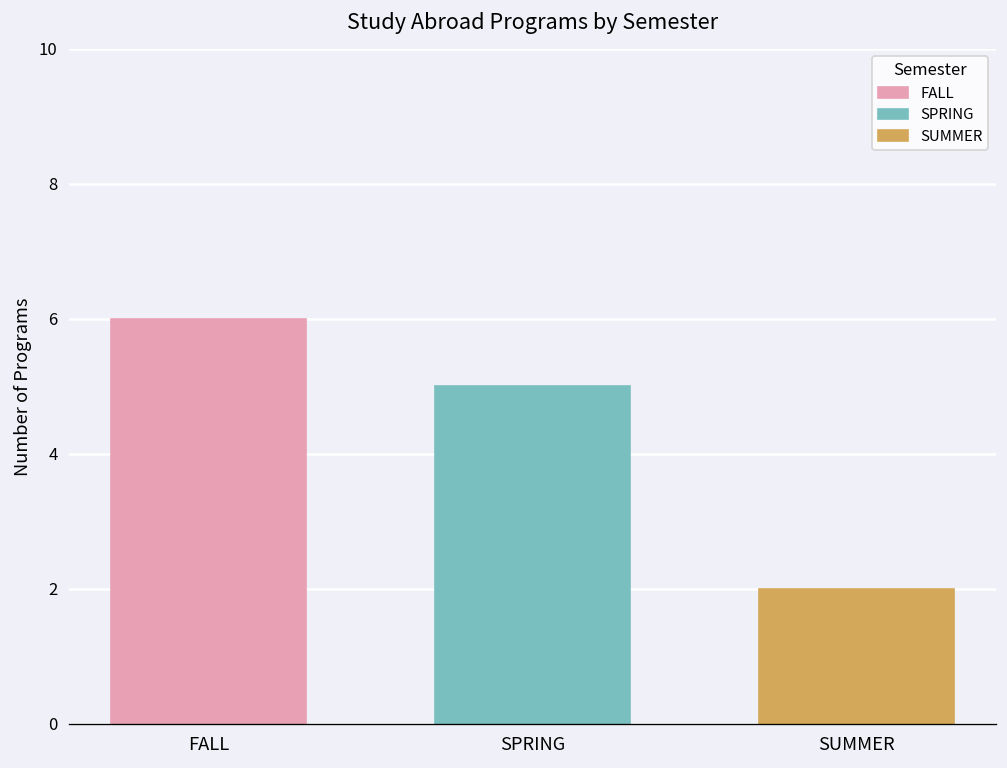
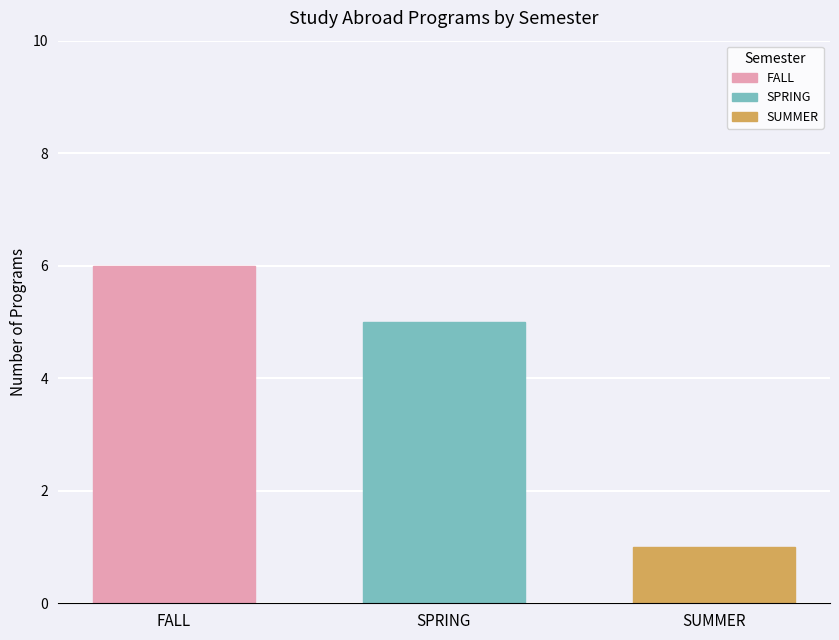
SUMMER: 2 -> 1
